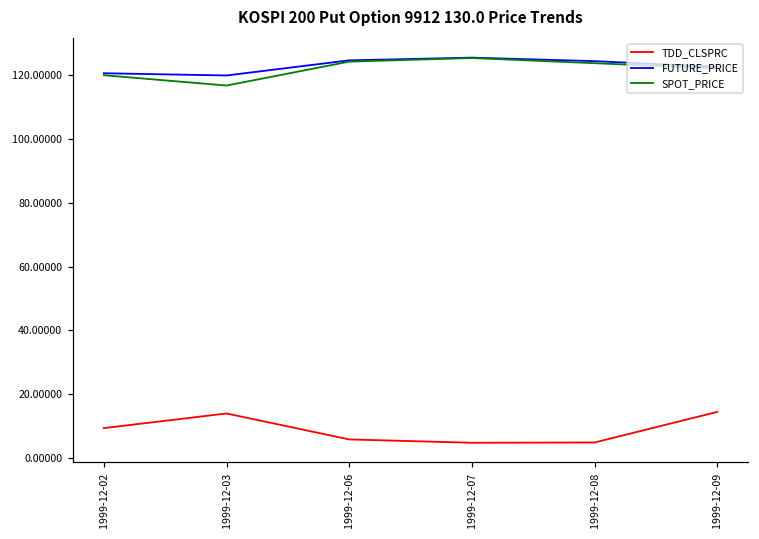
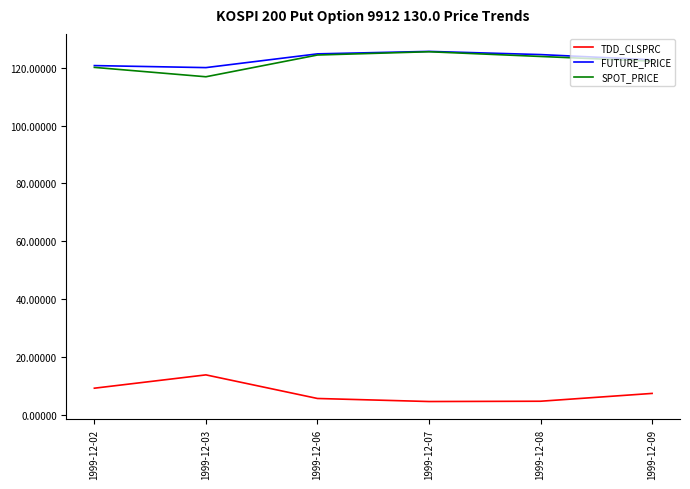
TDD_CLSPRC, 1999-12-09: 14 -> 8
